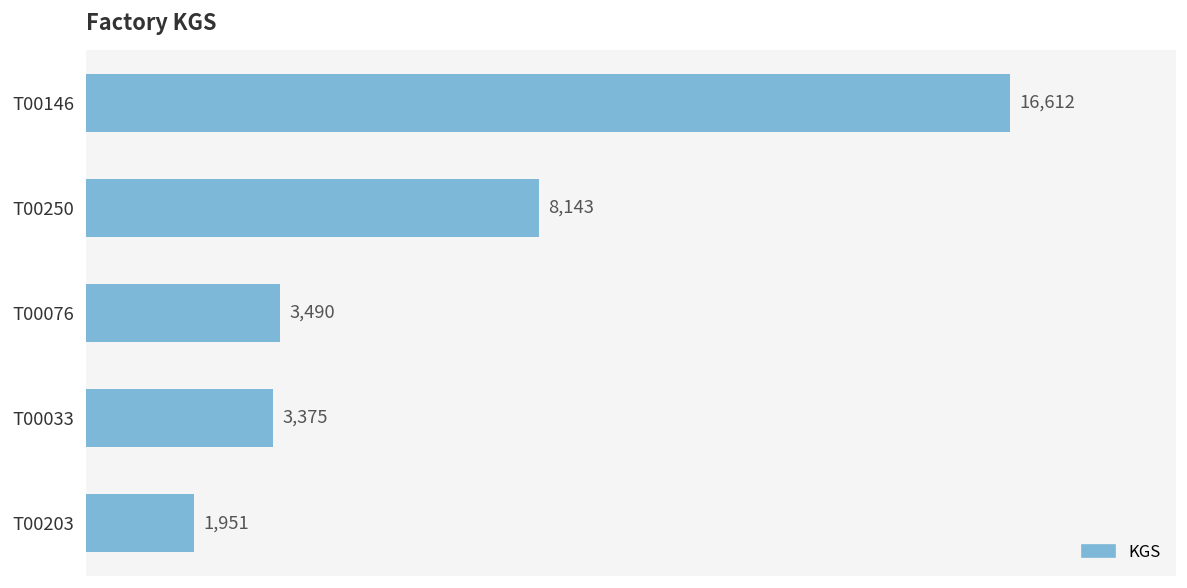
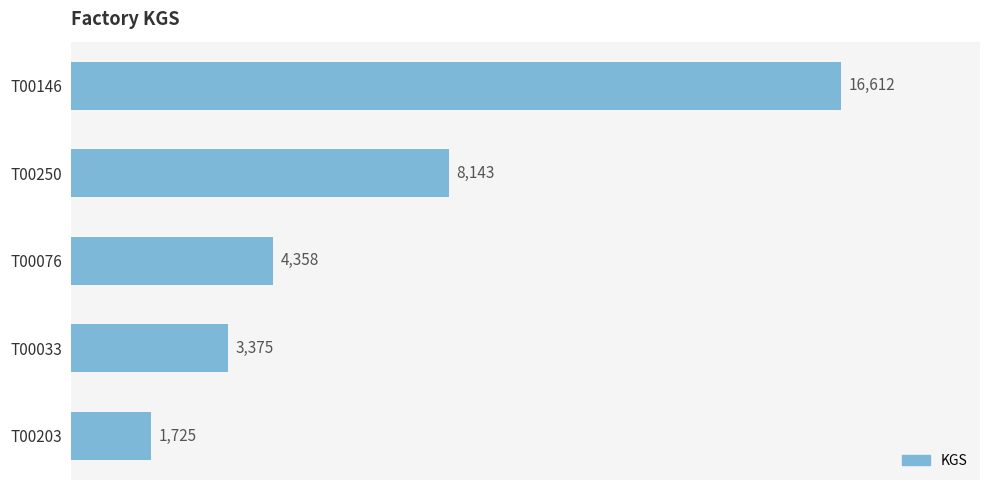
T00076: 3,490 -> 4,358
T00203: 1,951 -> 1,725
